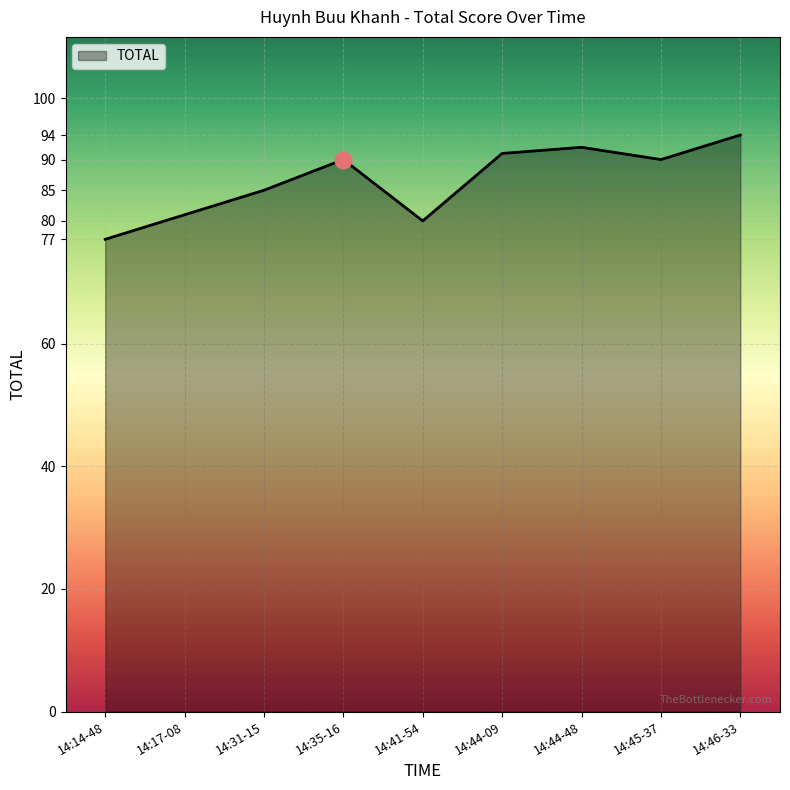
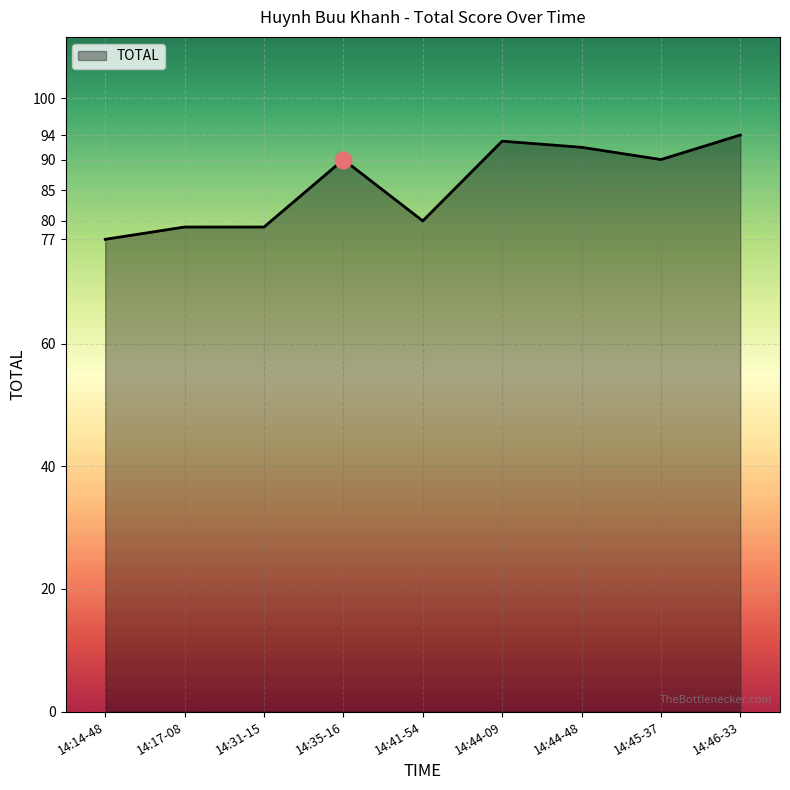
TOTAL, 14:17-08: 81 -> 79
TOTAL, 14:31-15: 85 -> 79
TOTAL, 14:44-09: 91 -> 93
